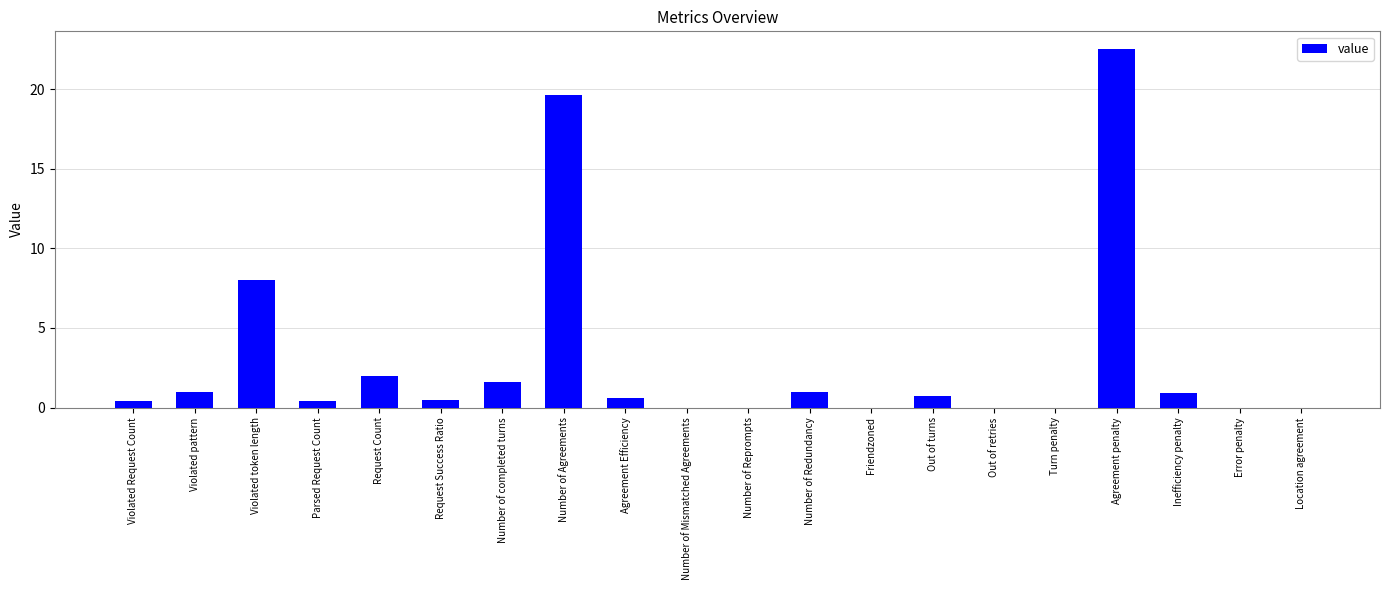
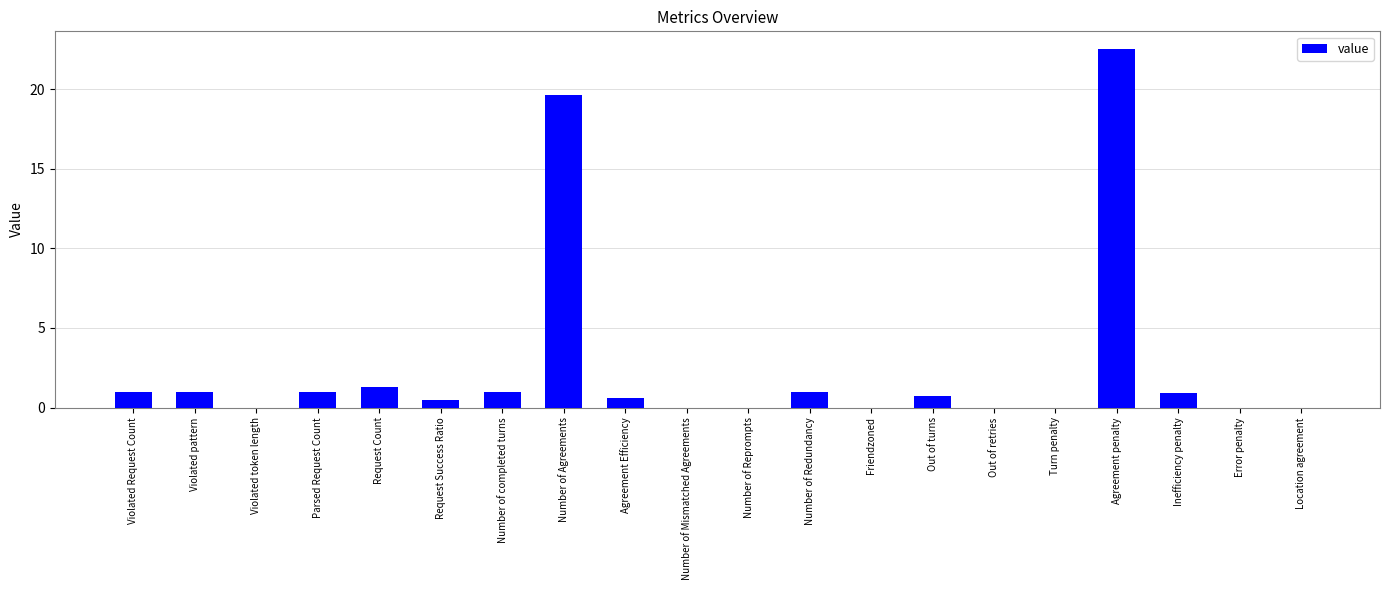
Violated Request Count: 0.4 -> 1.0
Violated token length: 8 -> 0
Parsed Request Count: 0.4 -> 1.0
Request Count: 2.0 -> 1.3
Number of completed turns: 1.6 -> 1.0
